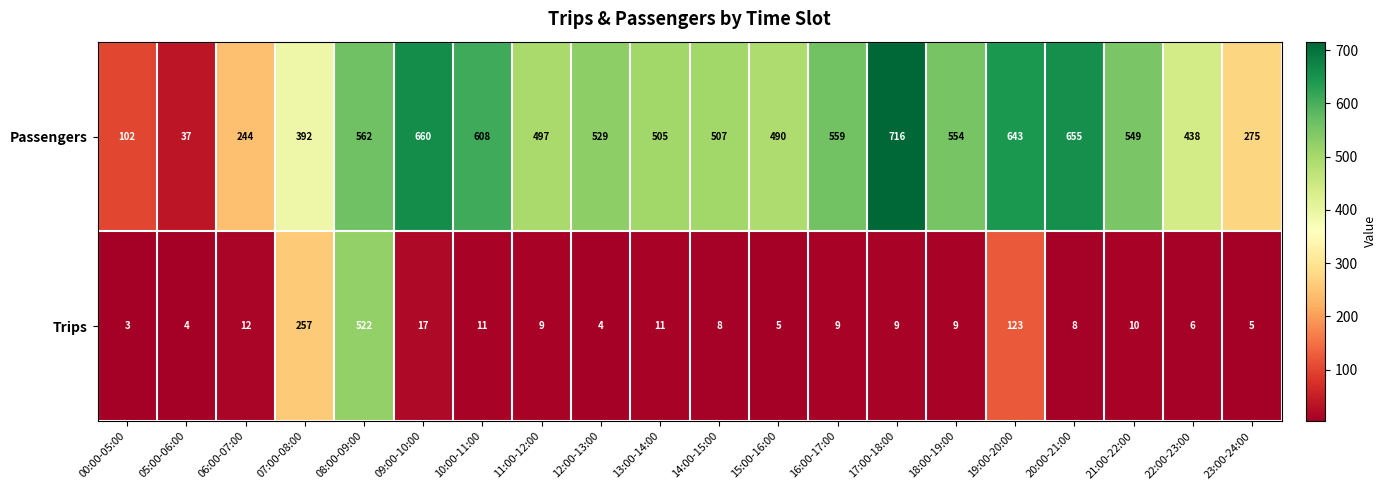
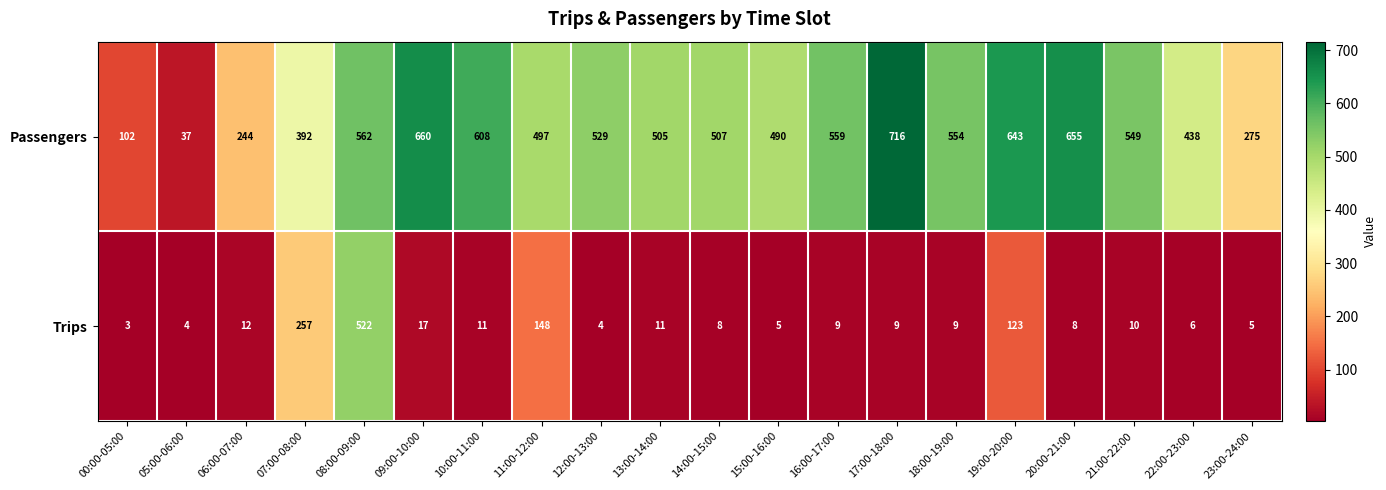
Trips, 11:00-12:00: 9 -> 148
